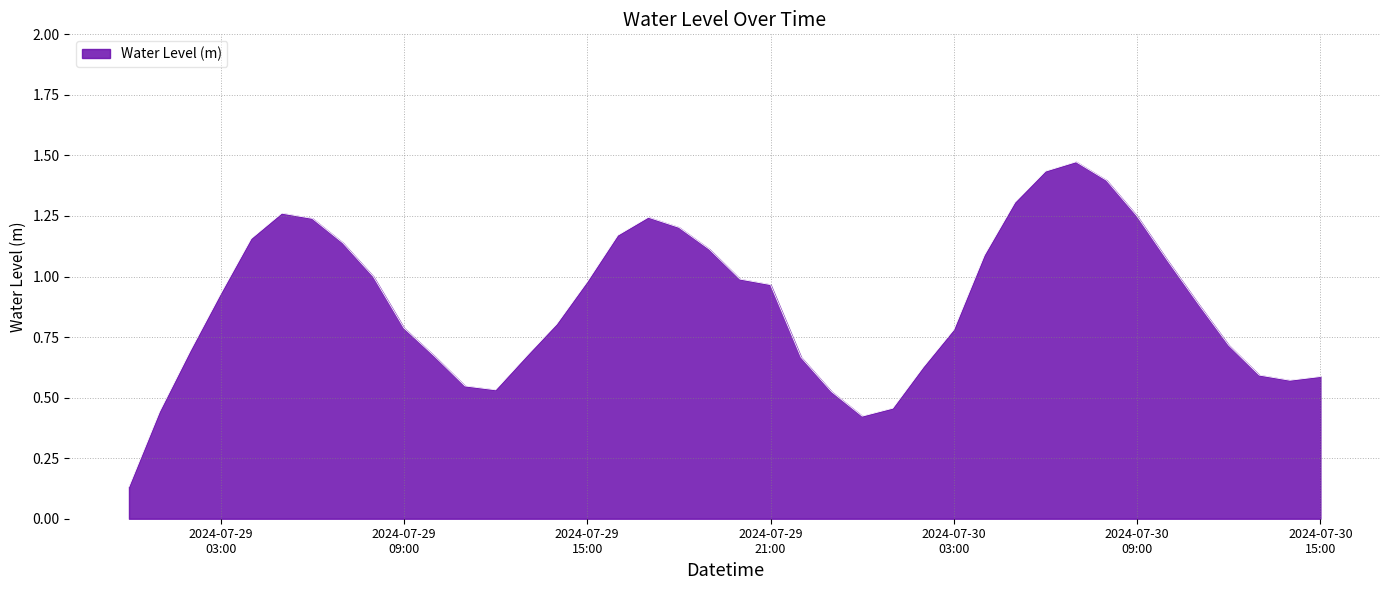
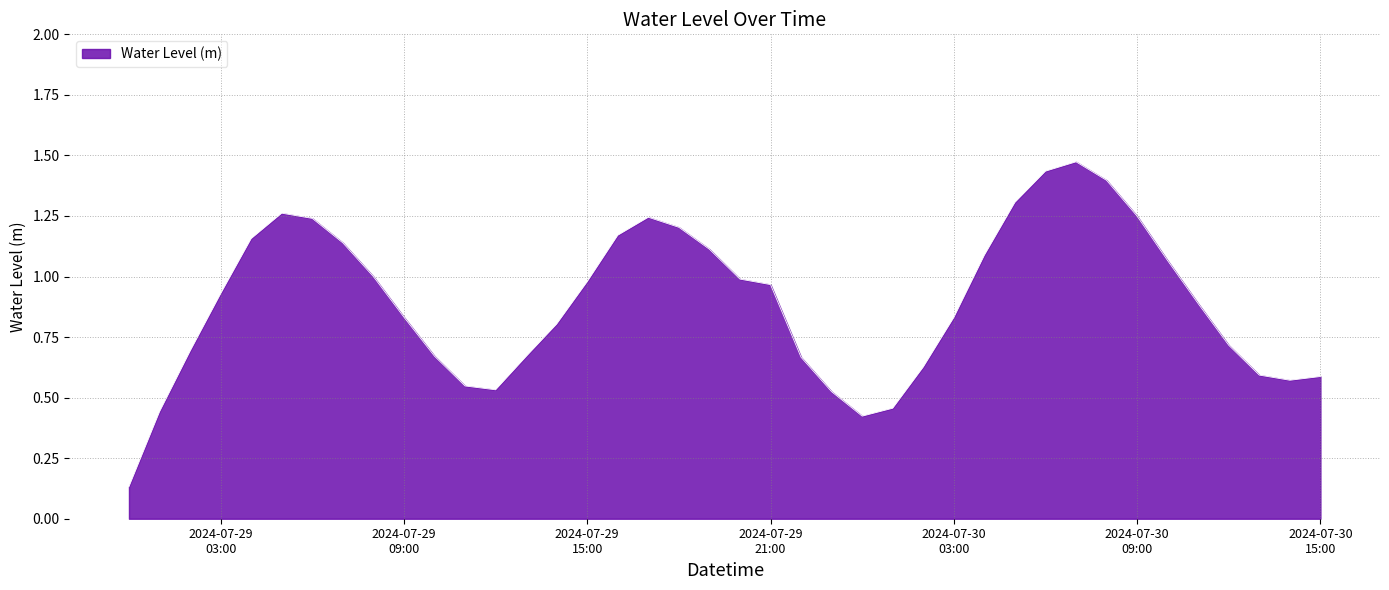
2024-07-29 09:00: 0.79 -> 0.83
2024-07-30 03:00: 0.78 -> 0.83
